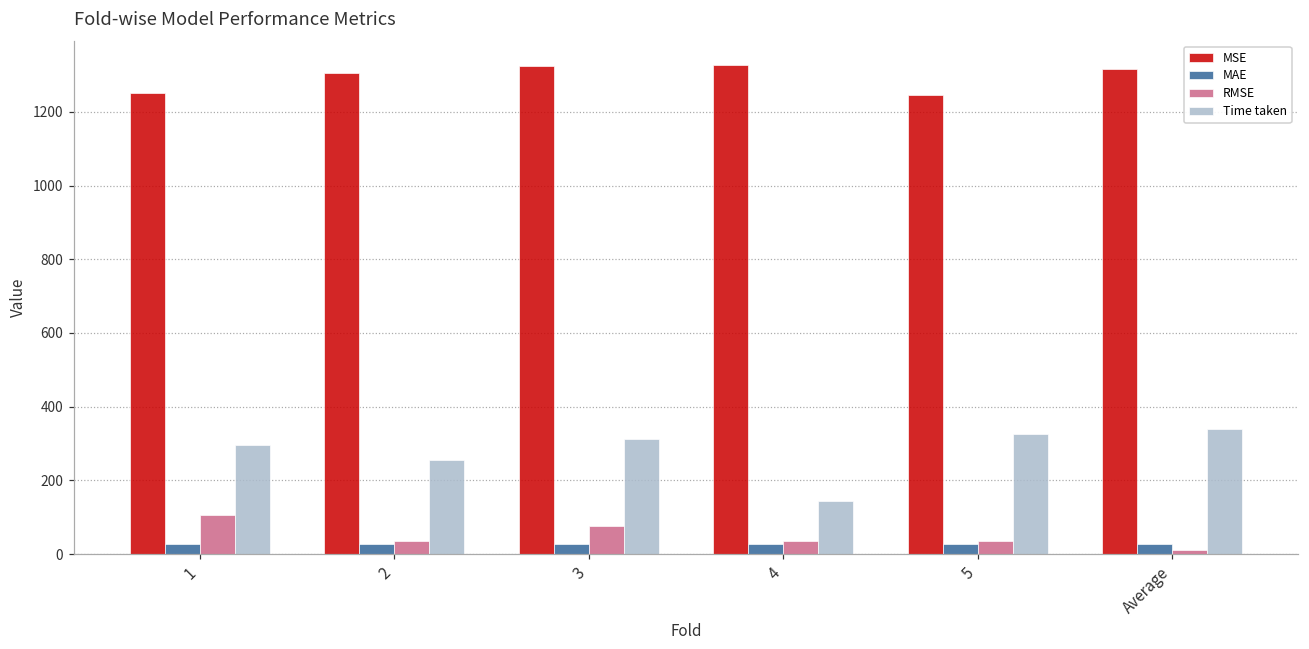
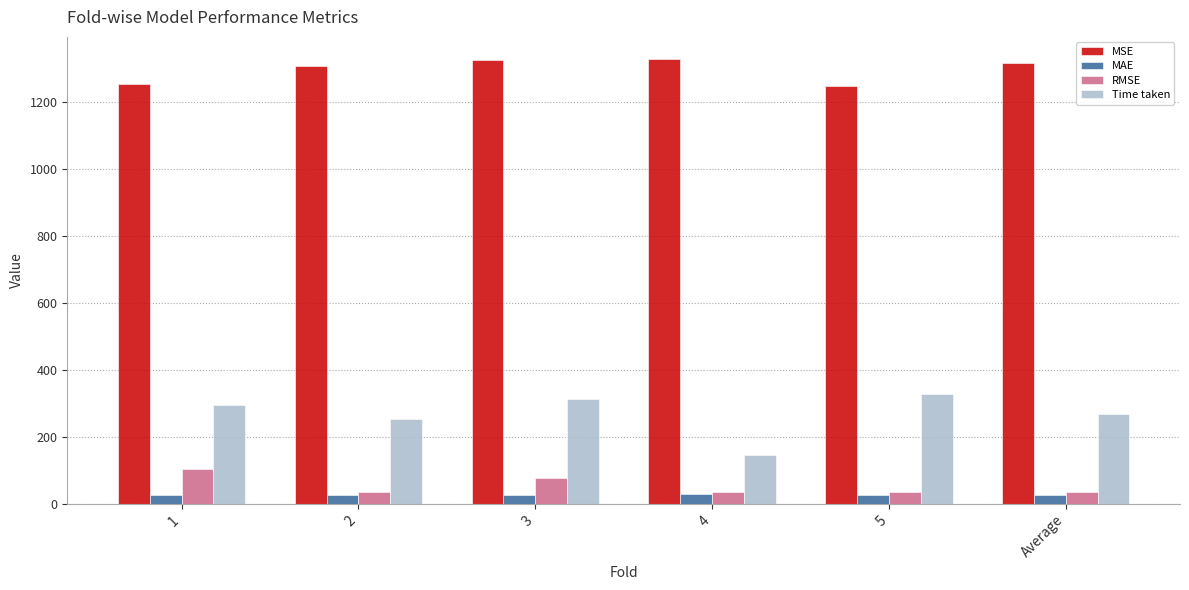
RMSE, Average: 10 -> 40
Time taken, Average: 340 -> 270
